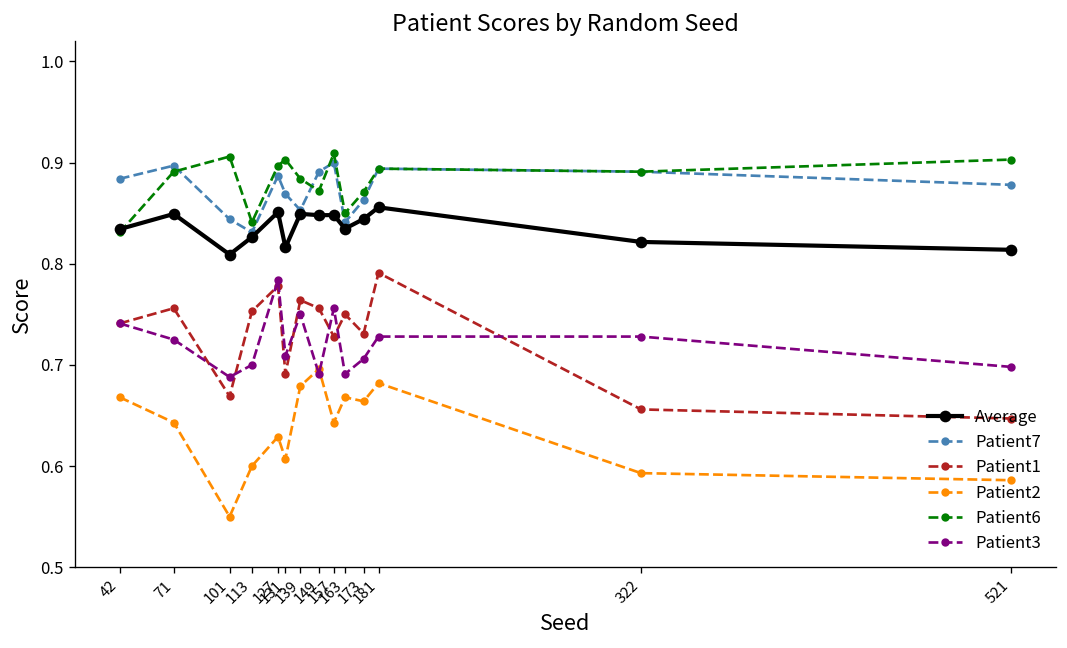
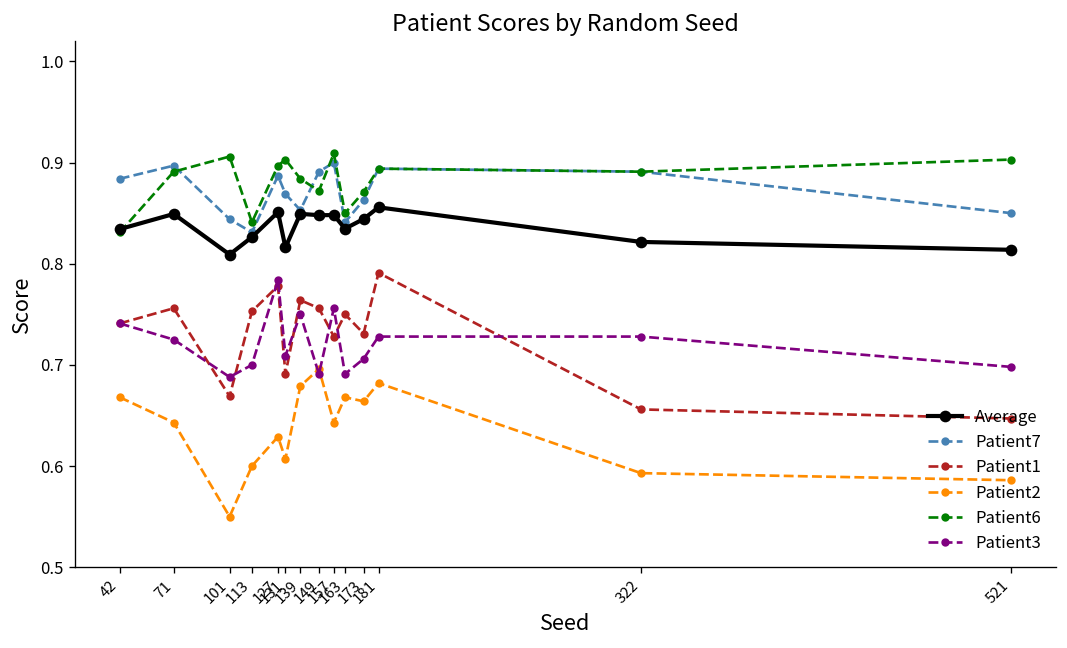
Patient7, 521: 0.88 -> 0.85
